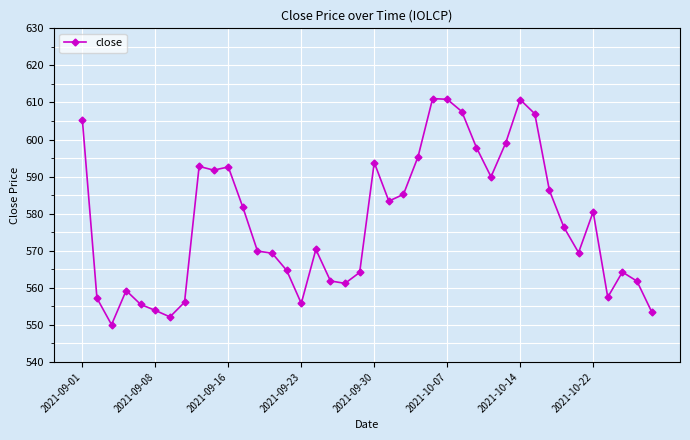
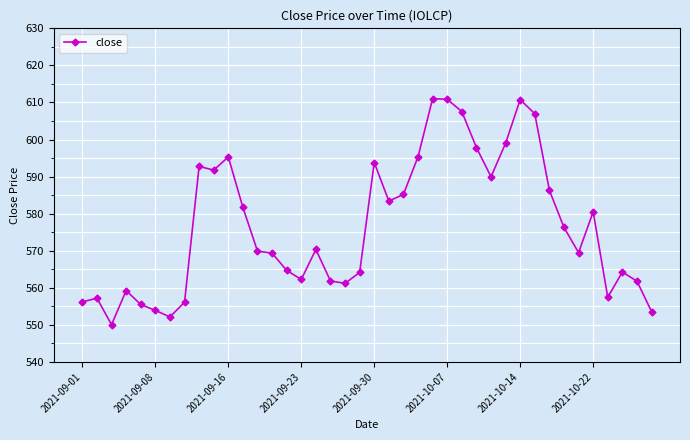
2021-09-01: 605 -> 556
2021-09-16: 593 -> 595
2021-09-23: 556 -> 562
